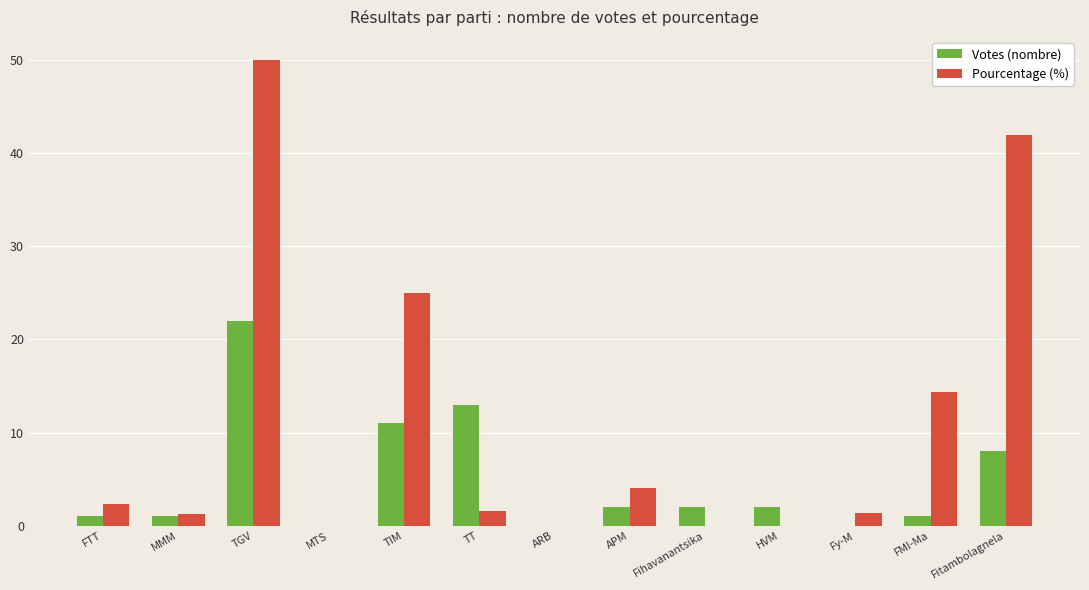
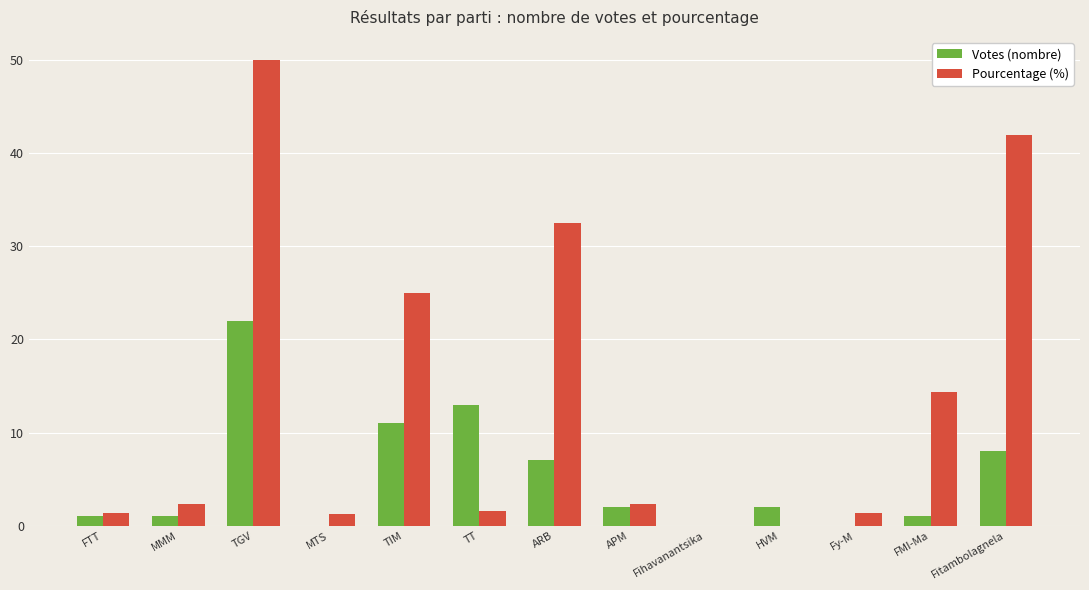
Pourcentage (%), FTT: 2 -> 1
Pourcentage (%), MMM: 1 -> 2
Pourcentage (%), MTS: 0 -> 1
Votes (nombre), ARB: 0 -> 7
Pourcentage (%), ARB: 0 -> 33
Pourcentage (%), APM: 4 -> 2
Votes (nombre), Fihavanantsika: 2 -> 0
